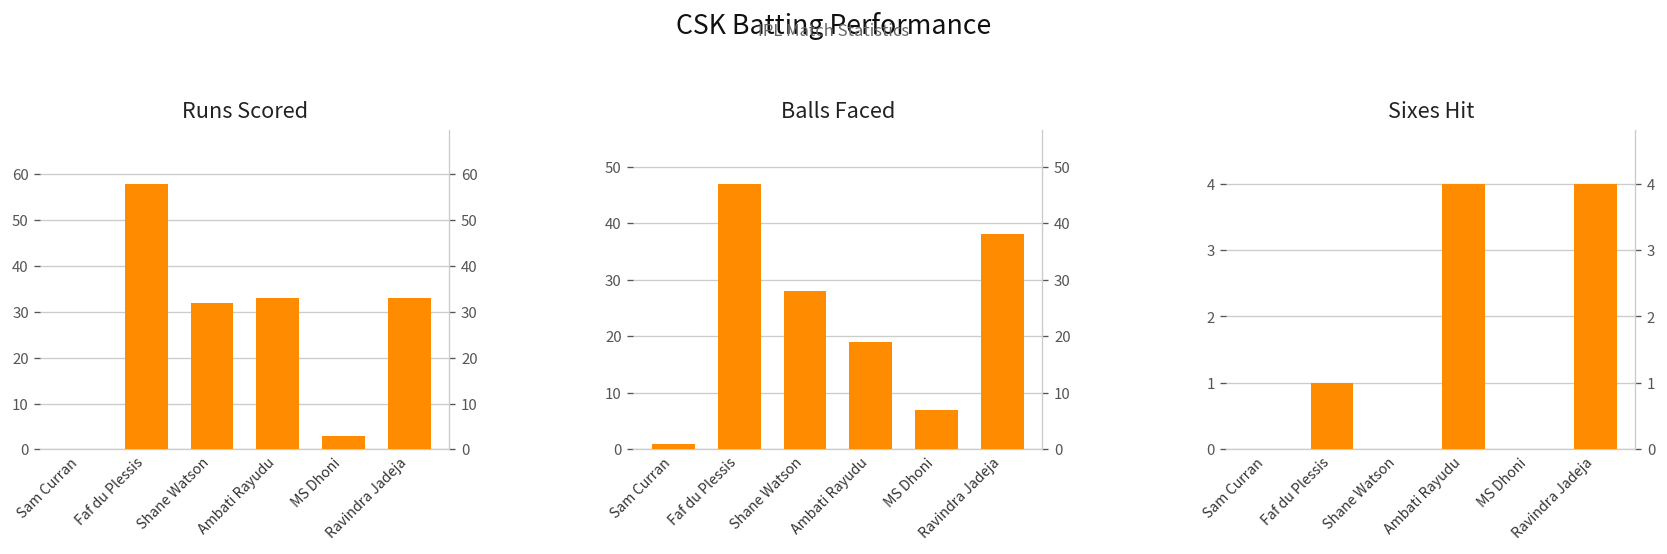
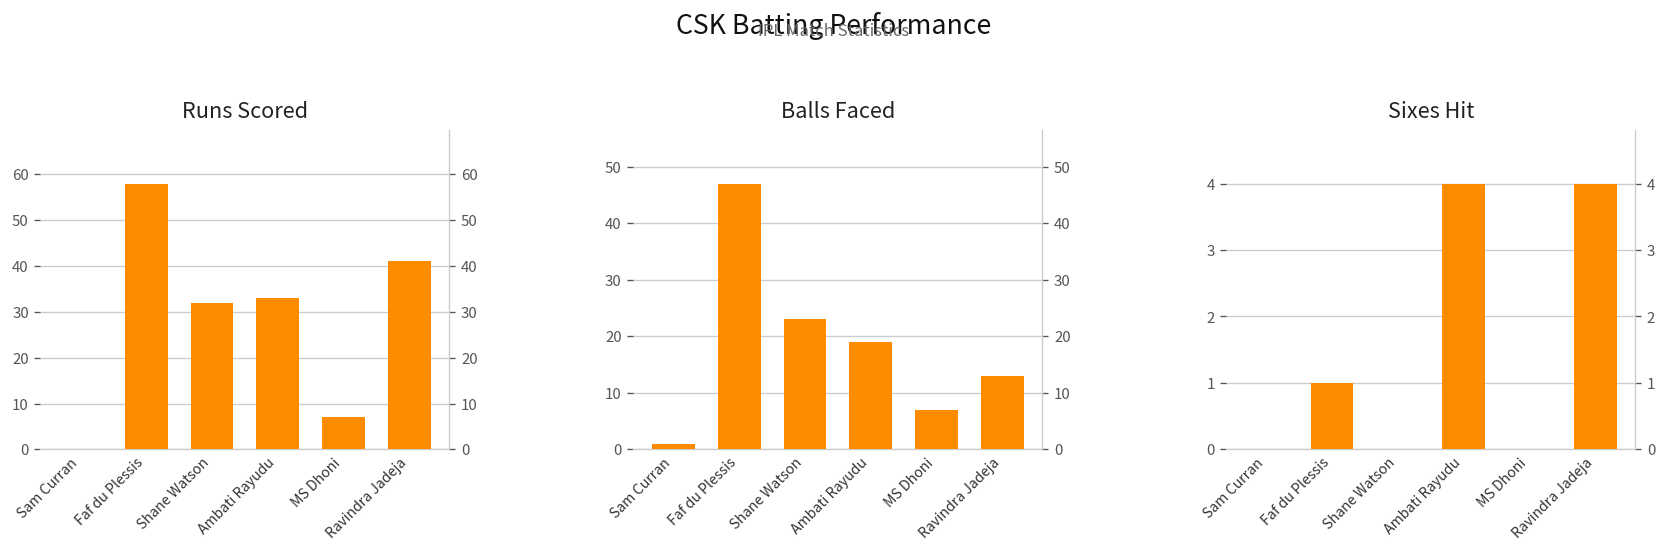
Runs Scored, MS Dhoni: 3 -> 7
Runs Scored, Ravindra Jadeja: 33 -> 41
Balls Faced, Shane Watson: 28 -> 23
Balls Faced, Ravindra Jadeja: 38 -> 13
